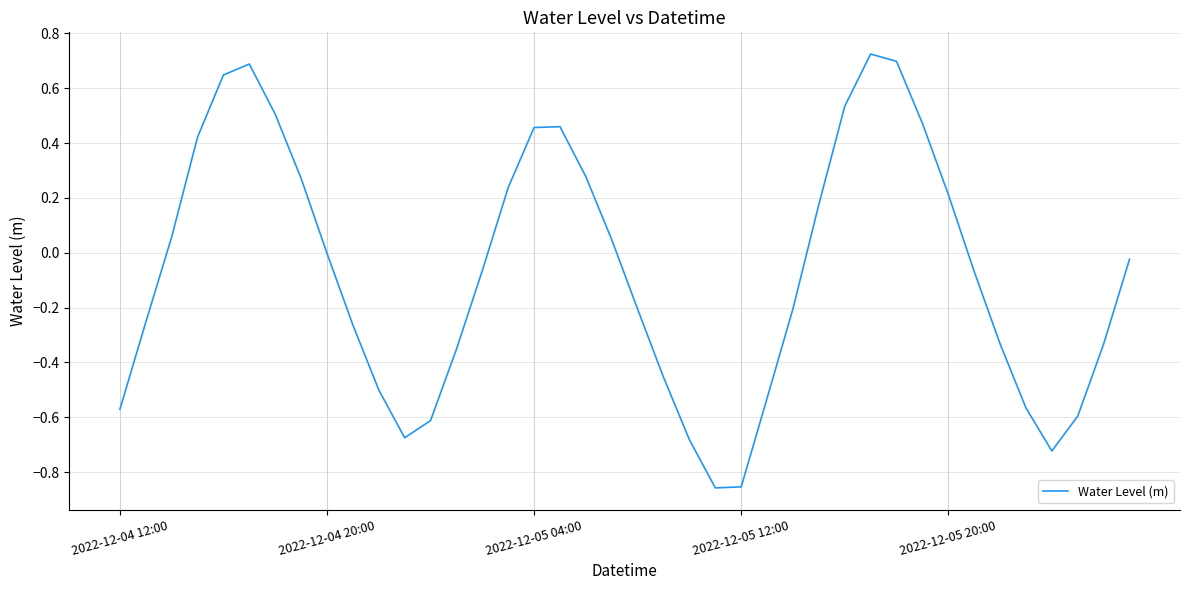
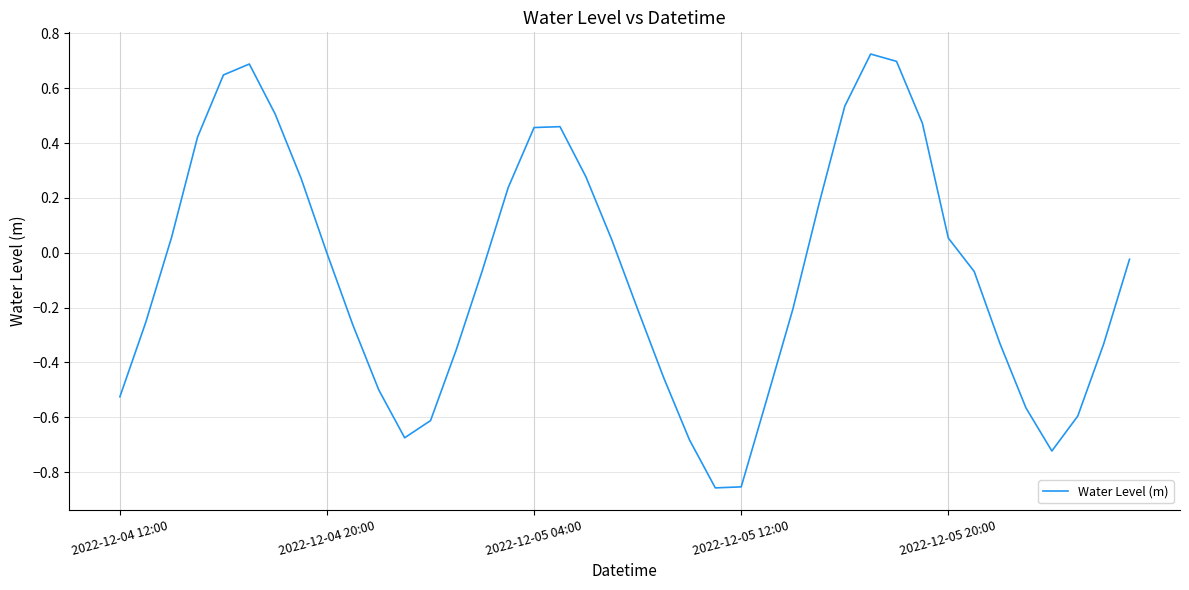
2022-12-04 12:00: -0.57 -> -0.53
2022-12-05 20:00: 0.21 -> 0.05
